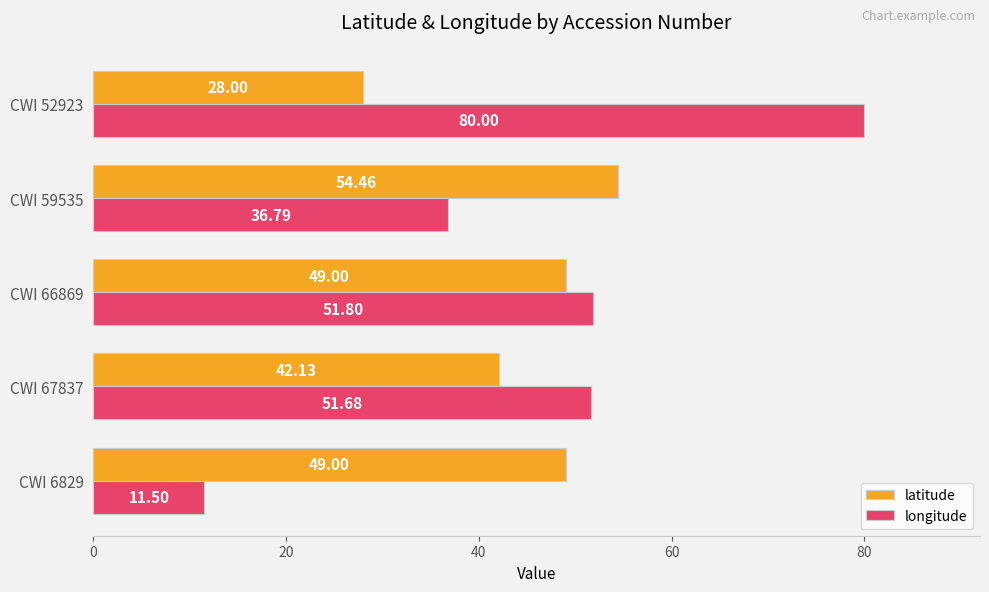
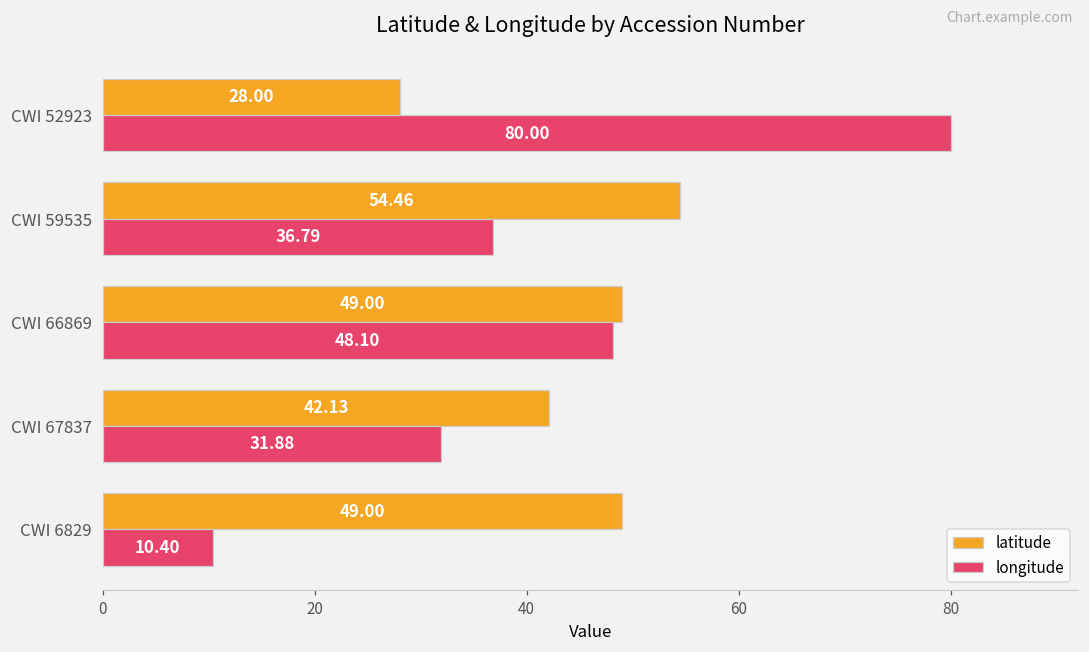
longitude, CWI 66869: 51.80 -> 48.10
longitude, CWI 67837: 51.68 -> 31.88
longitude, CWI 6829: 11.50 -> 10.40
